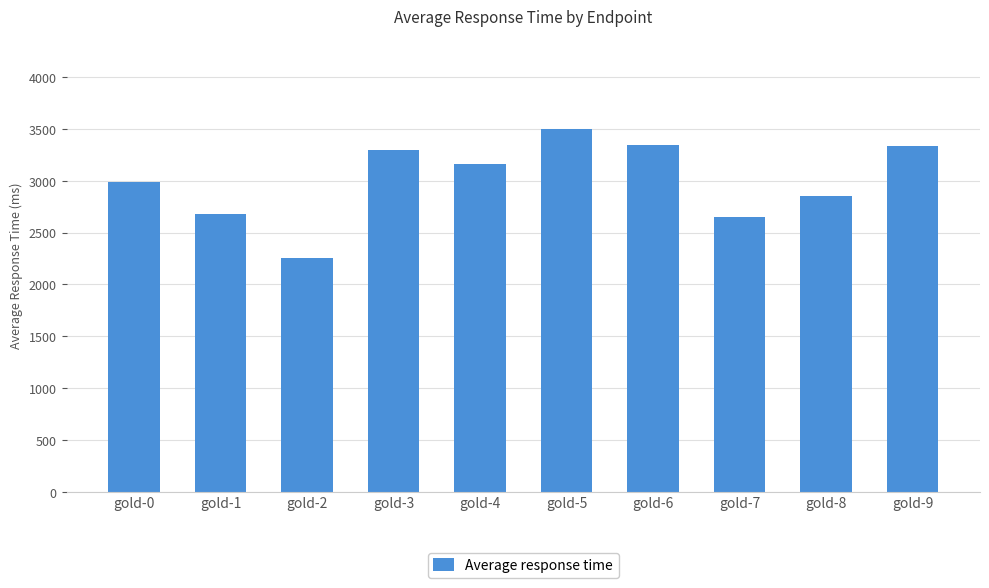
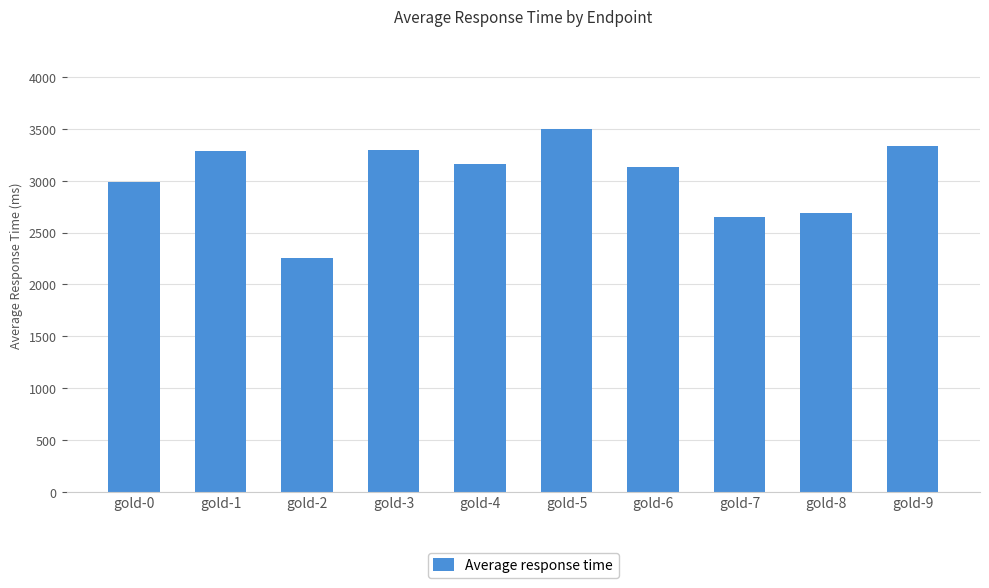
gold-1: 2680 -> 3290
gold-6: 3350 -> 3140
gold-8: 2850 -> 2690
